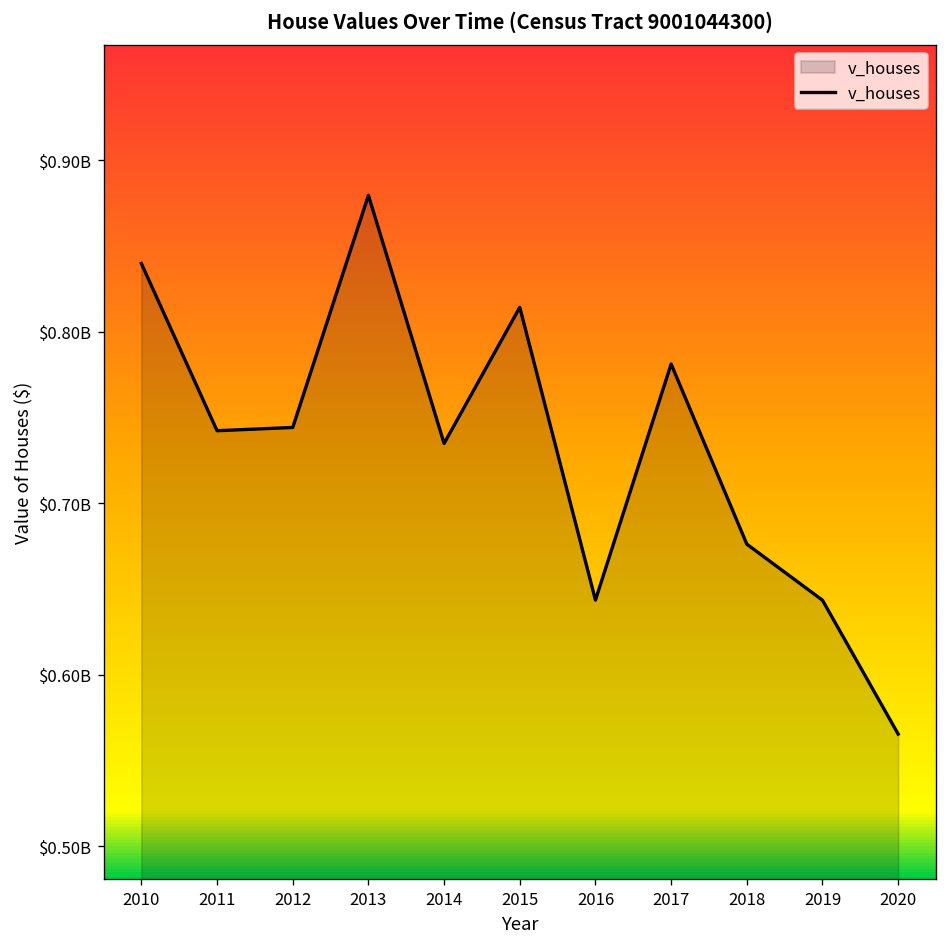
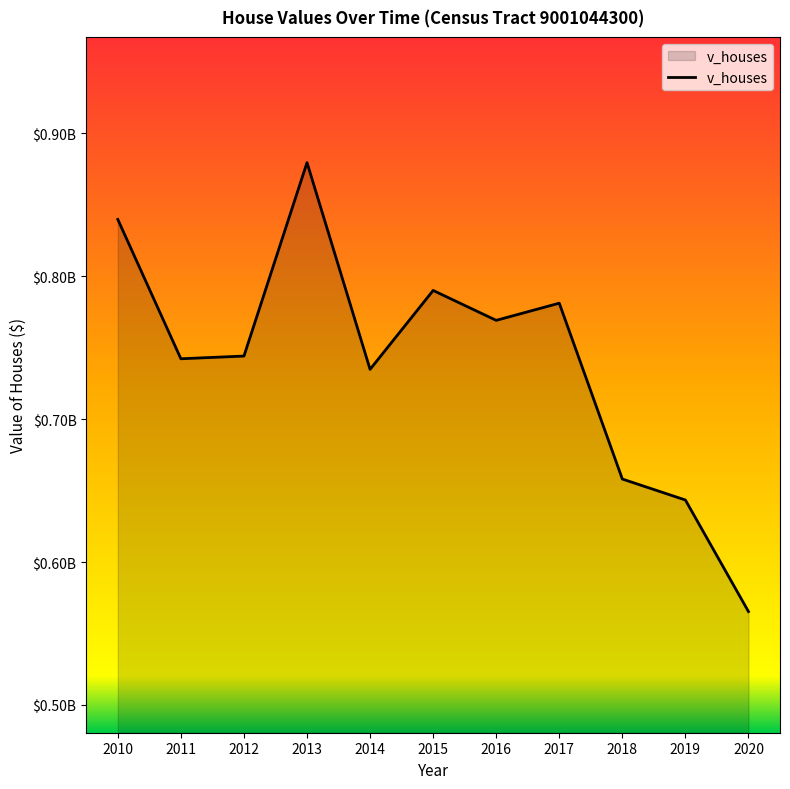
2015: $814000000 -> $790000000
2016: $644000000 -> $769000000
2018: $676000000 -> $658000000
